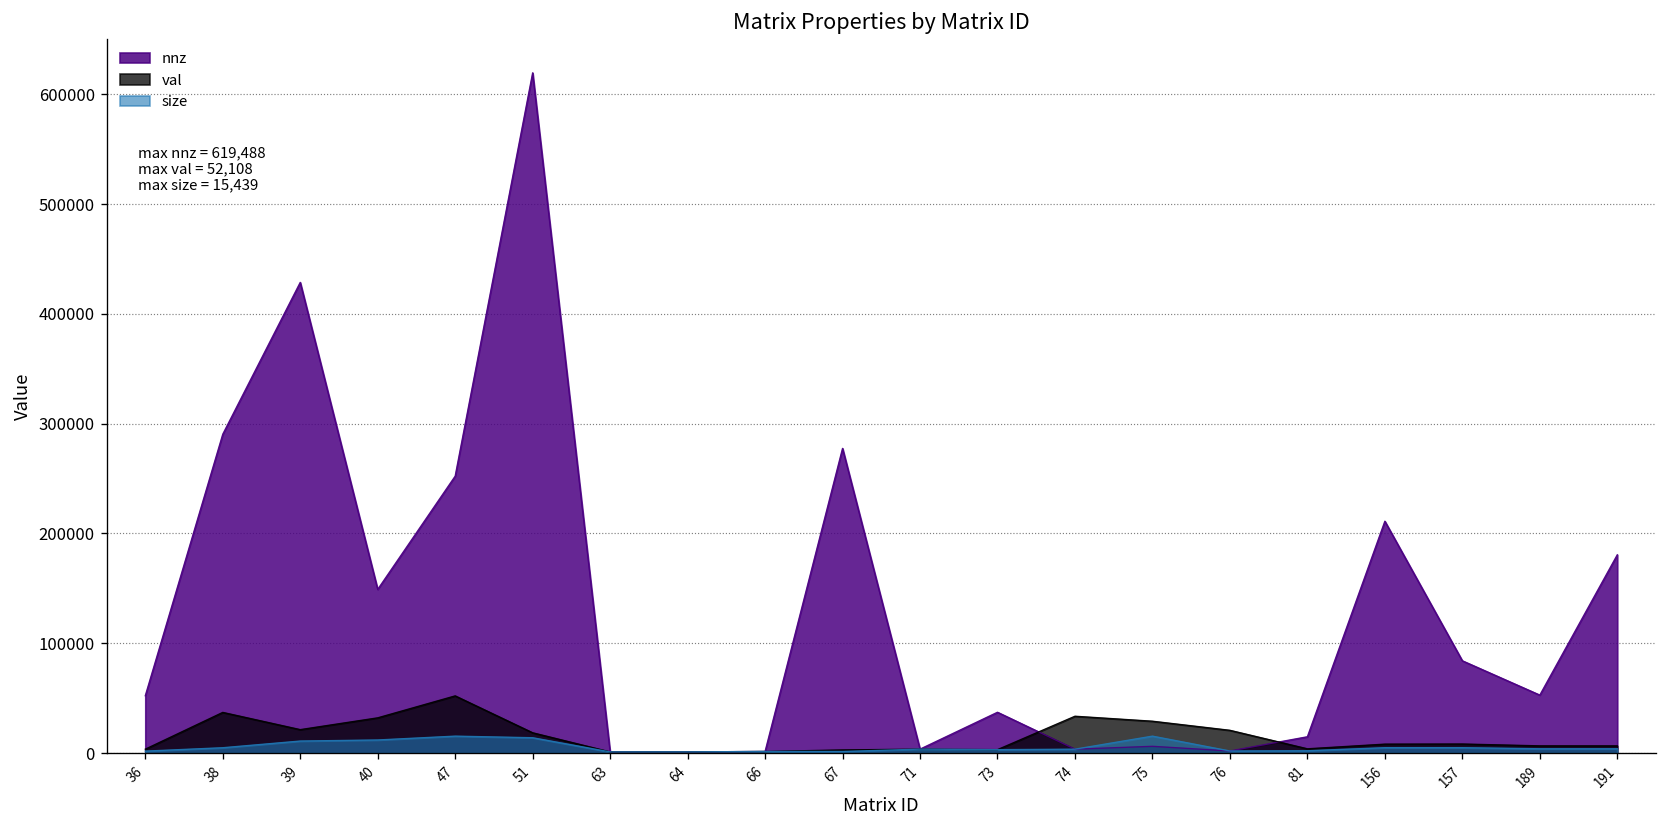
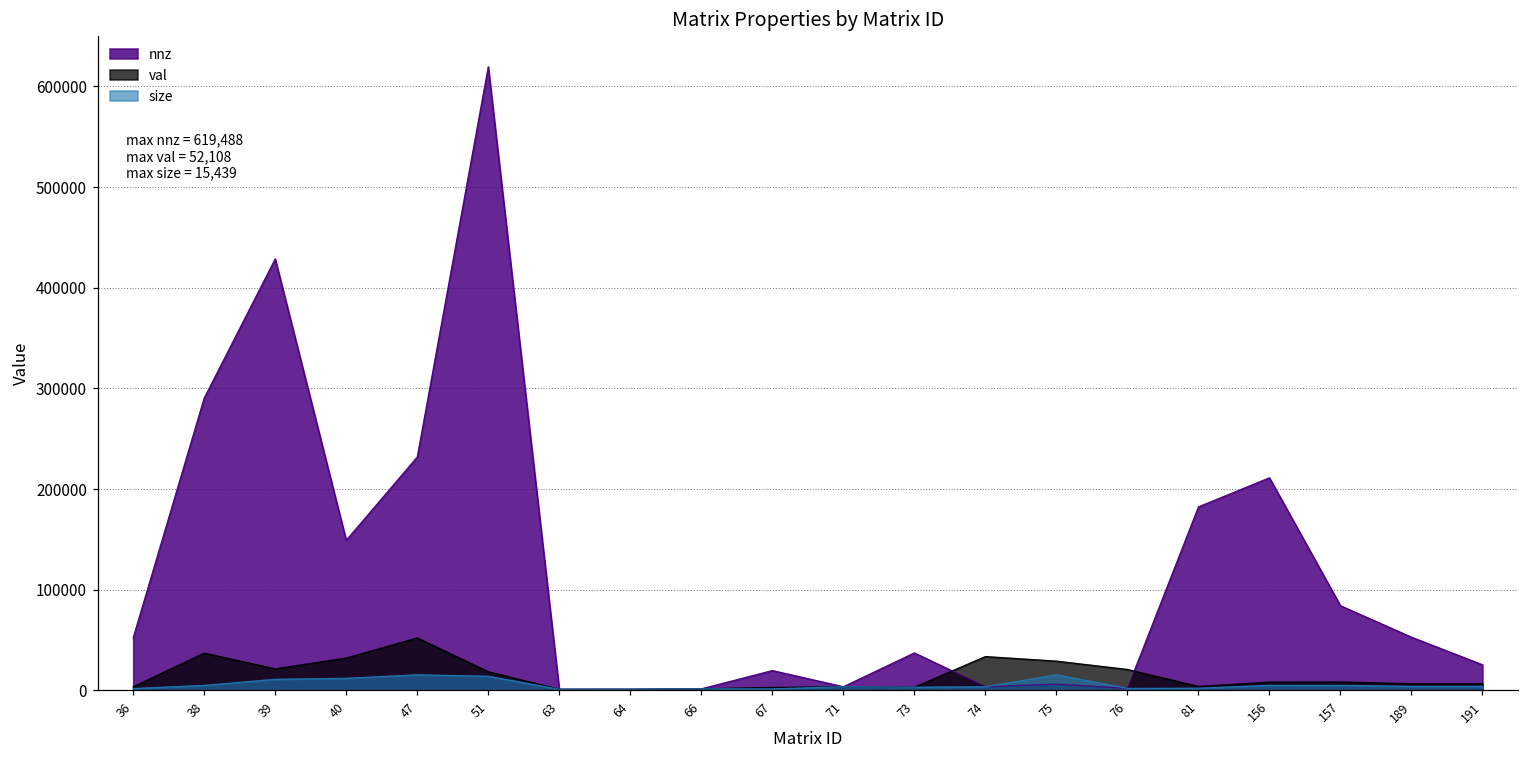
nnz, 47: 250000 -> 230000
nnz, 67: 280000 -> 20000
nnz, 81: 10000 -> 180000
nnz, 191: 180000 -> 30000
